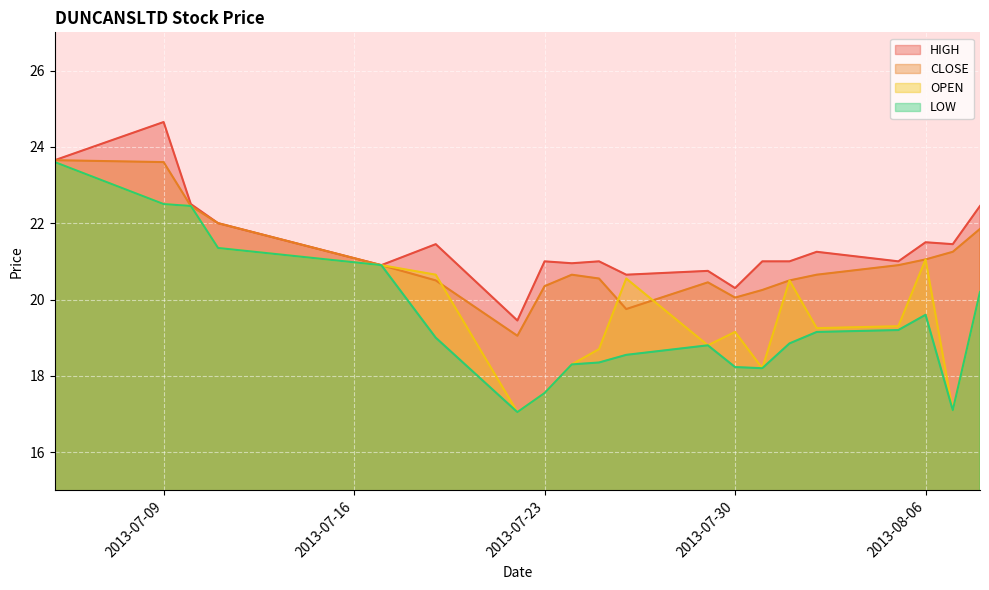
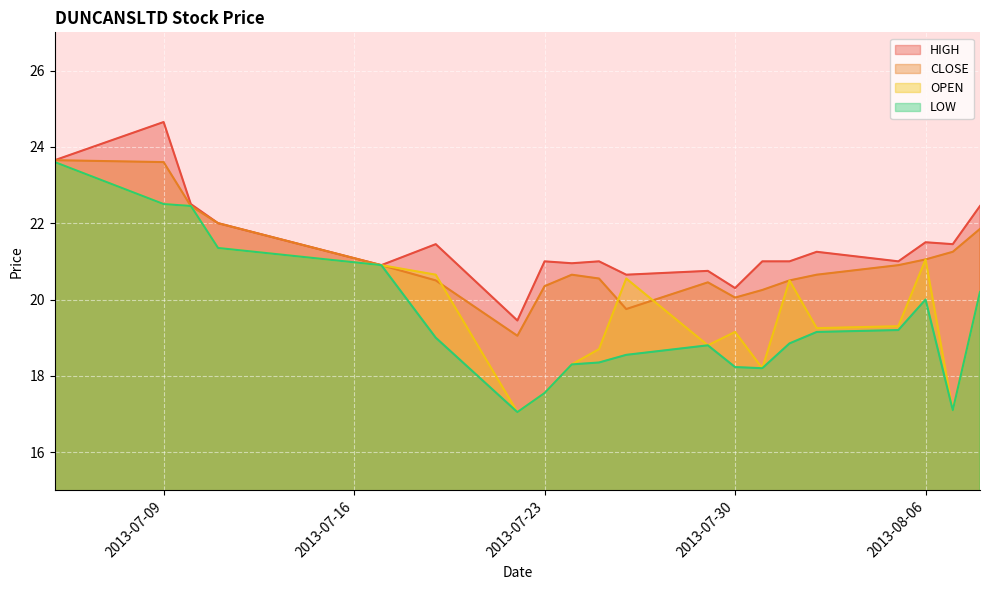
LOW, 2013-08-06: 19.6 -> 20.0
